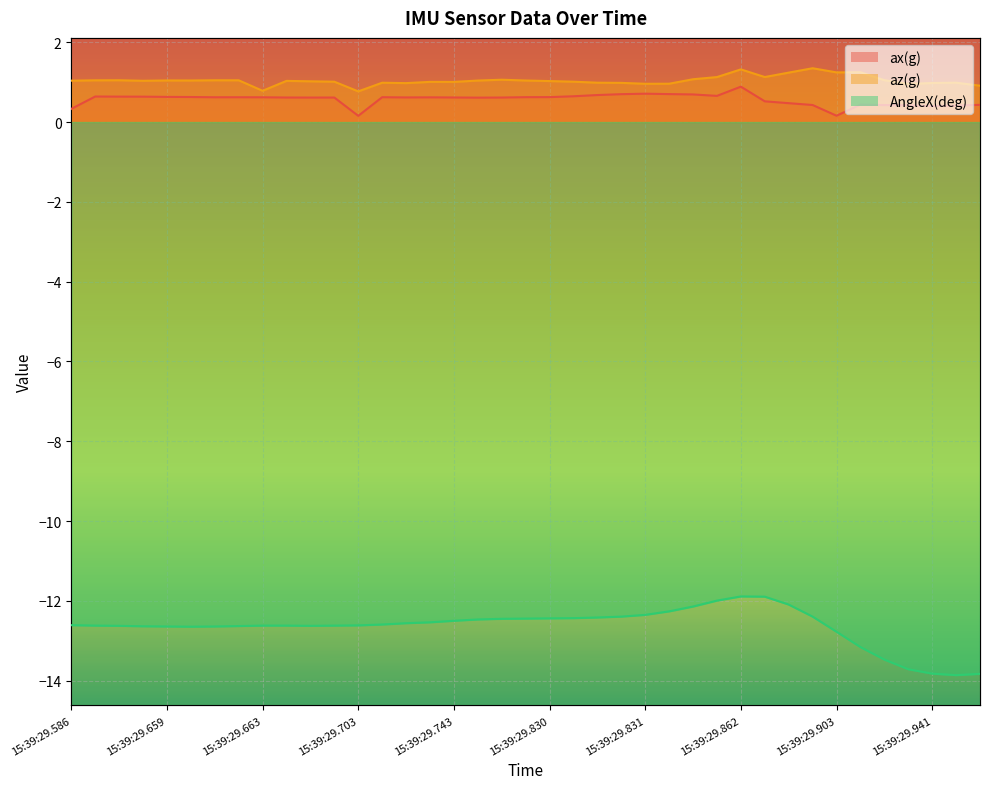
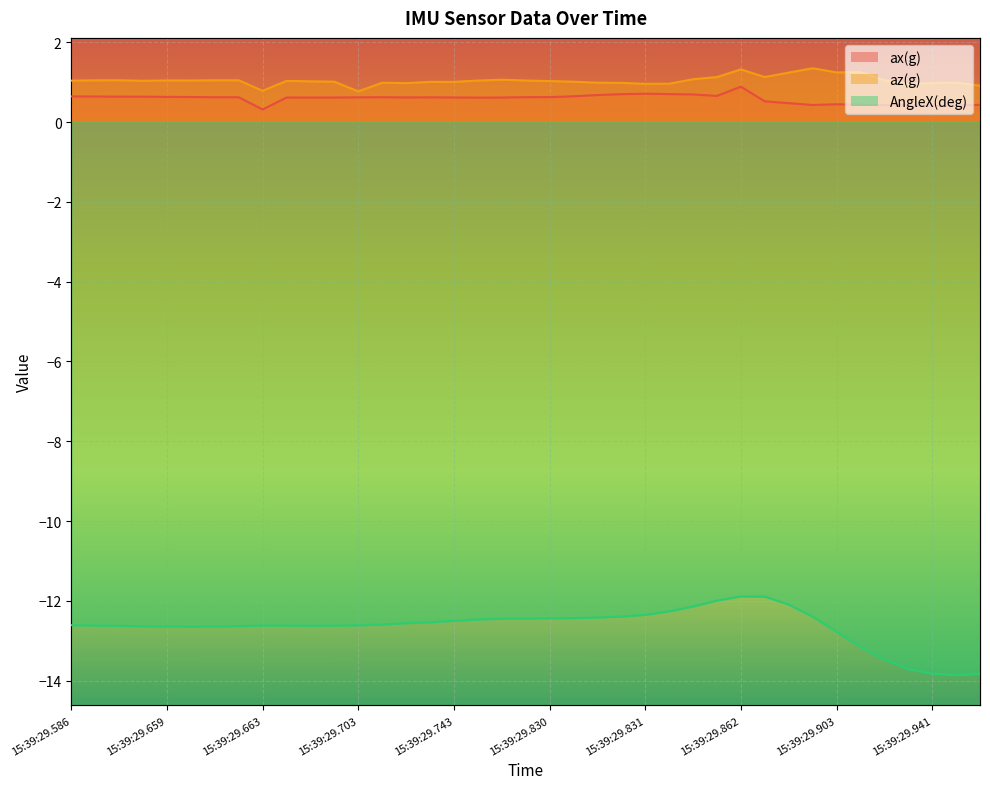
ax(g), 15:39:29.586: 0.3 -> 0.6
ax(g), 15:39:29.663: 0.6 -> 0.3
ax(g), 15:39:29.703: 0.2 -> 0.6
ax(g), 15:39:29.903: 0.2 -> 0.4
